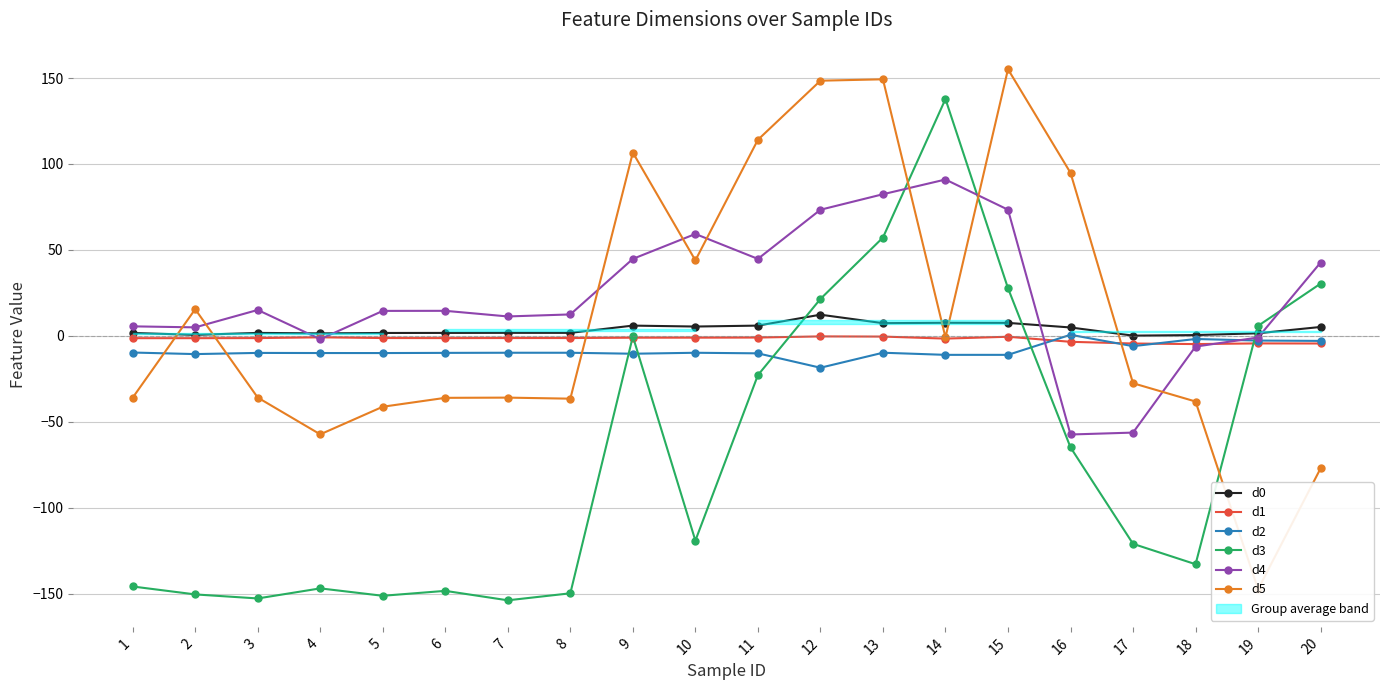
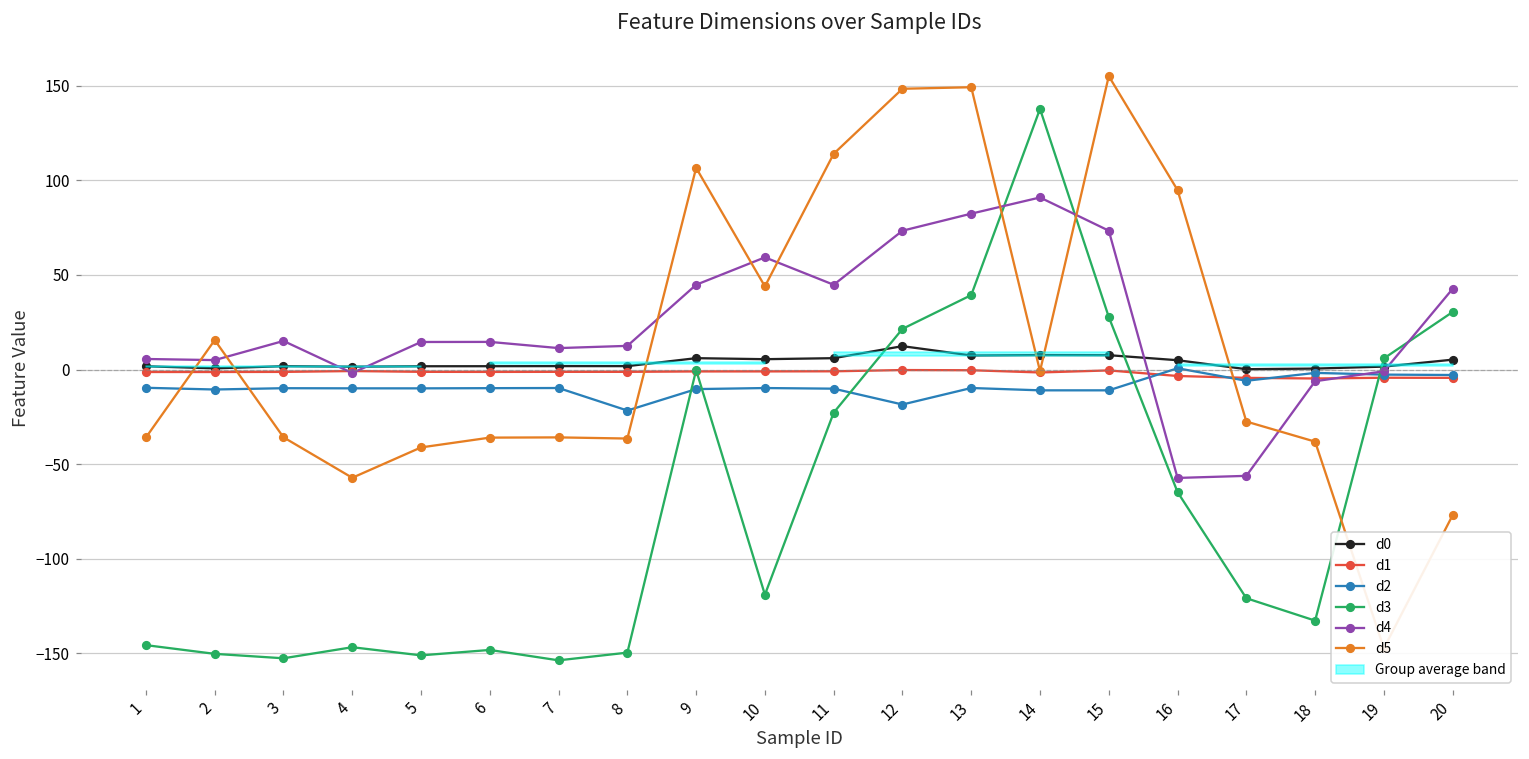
d2, 8: -10 -> -22
d3, 13: 57 -> 39
